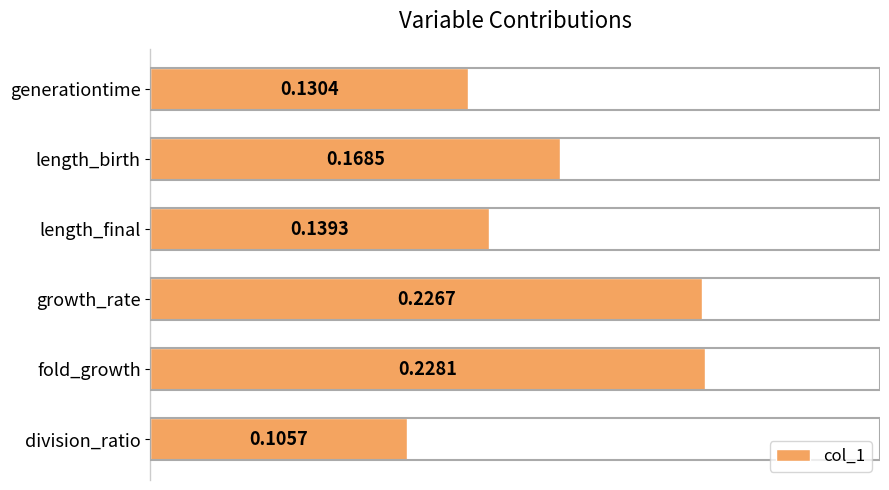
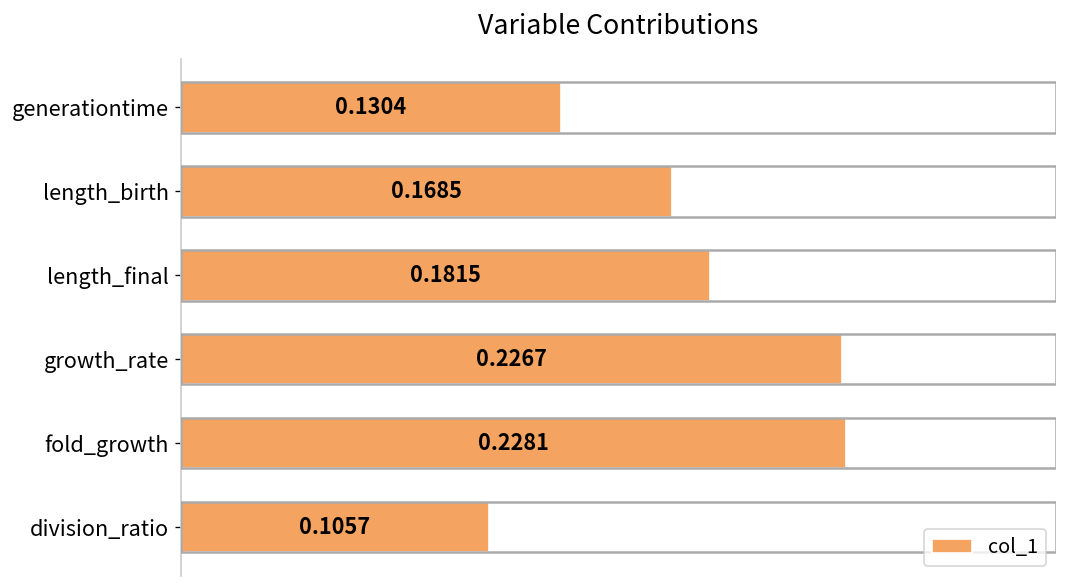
length_final: 0.1393 -> 0.1815
